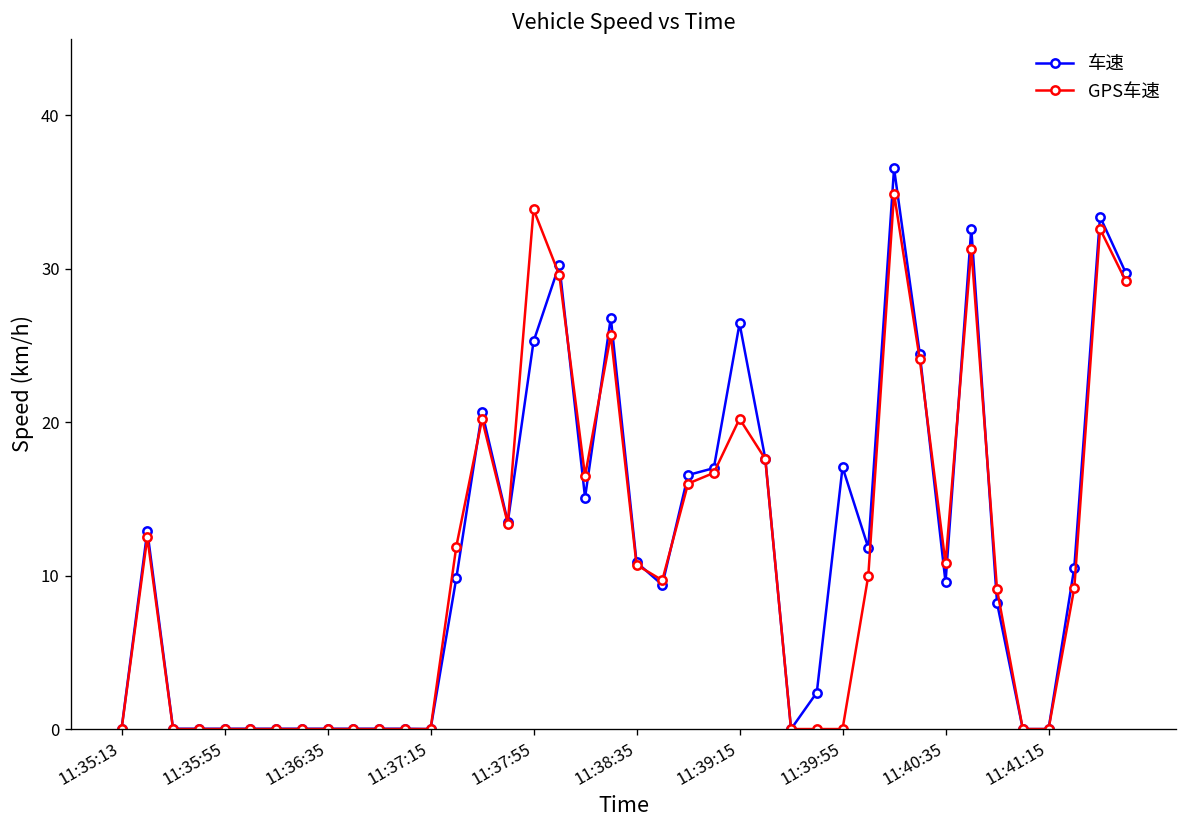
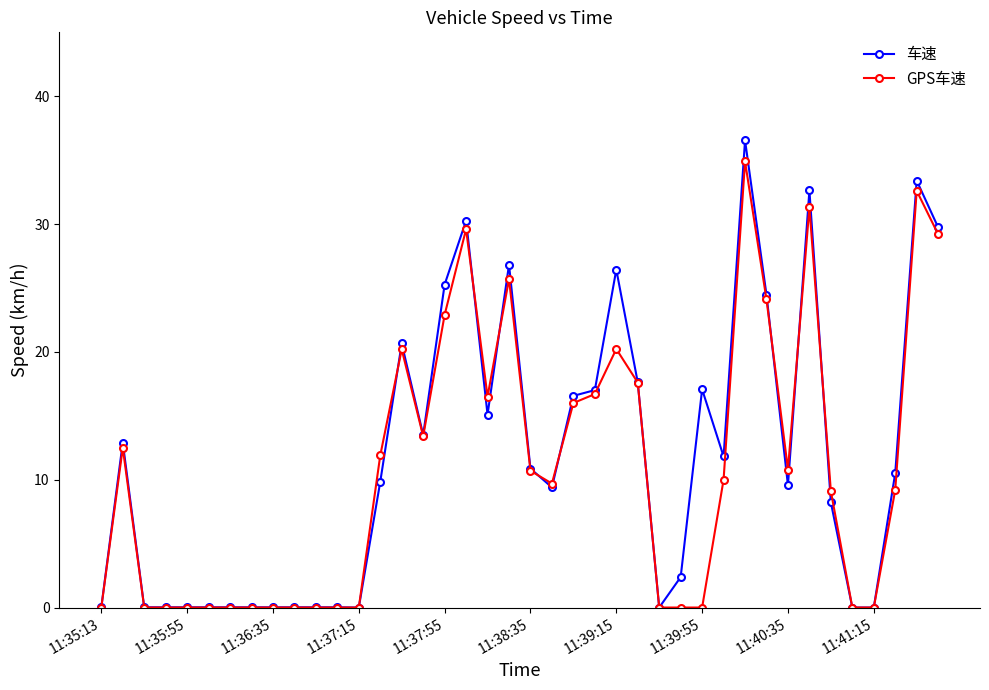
GPS车速, 11:37:55: 33.9 -> 22.9
